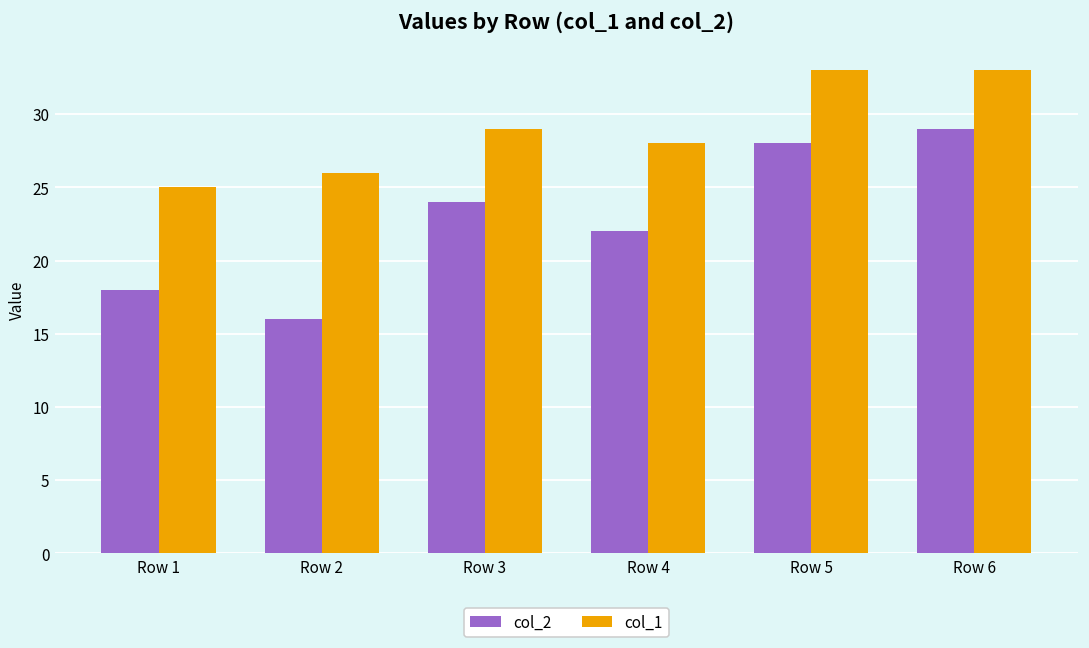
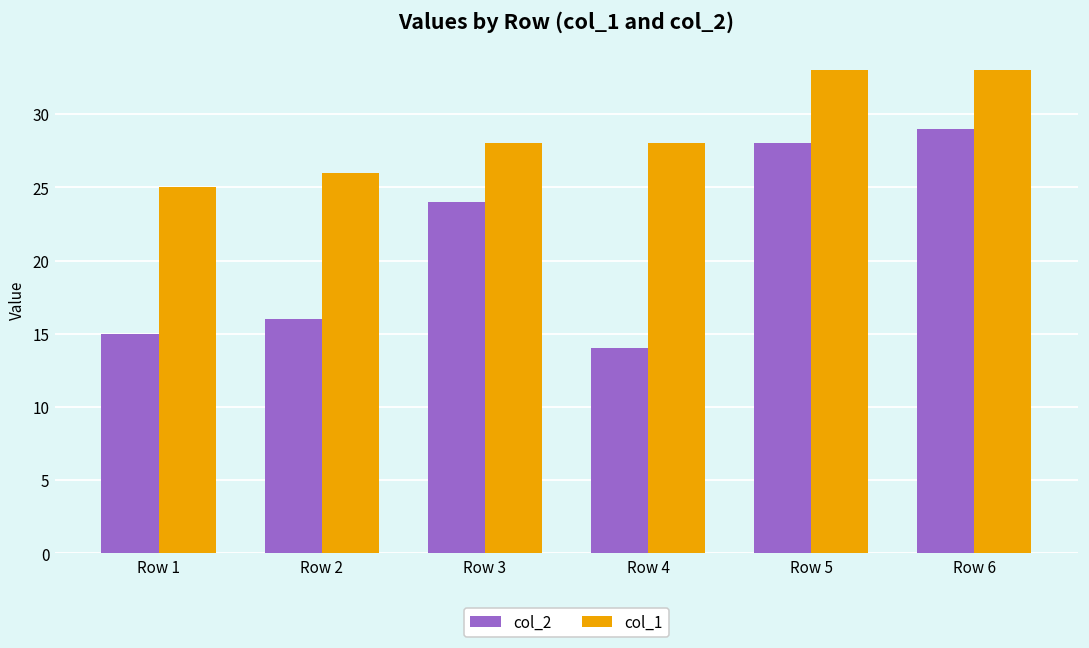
col_2, Row 1: 18 -> 15
col_1, Row 3: 29 -> 28
col_2, Row 4: 22 -> 14
